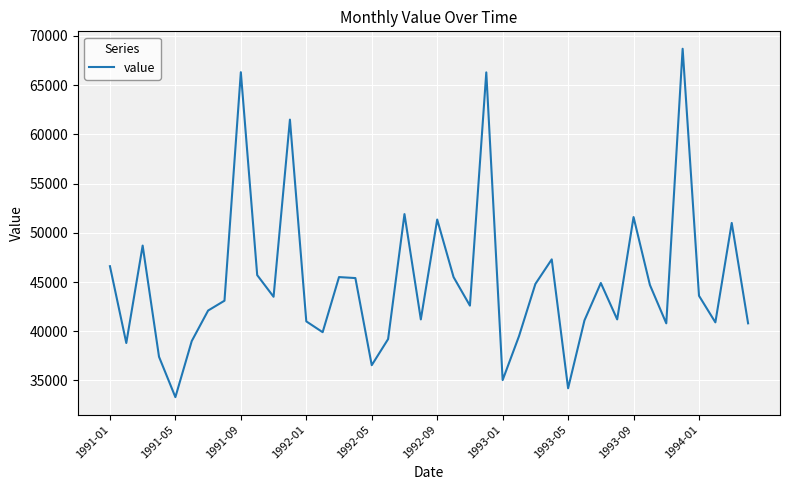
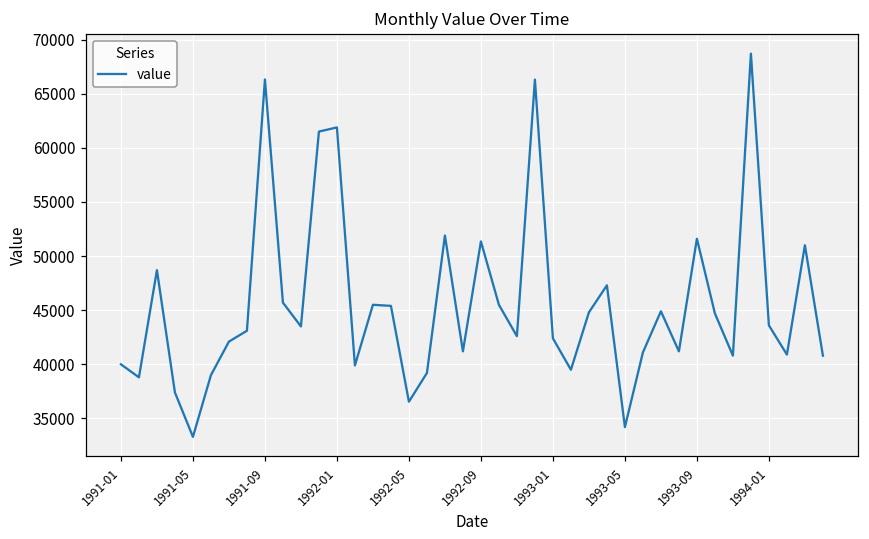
1991-01: 47000 -> 40000
1992-01: 41000 -> 62000
1993-01: 35000 -> 42000
